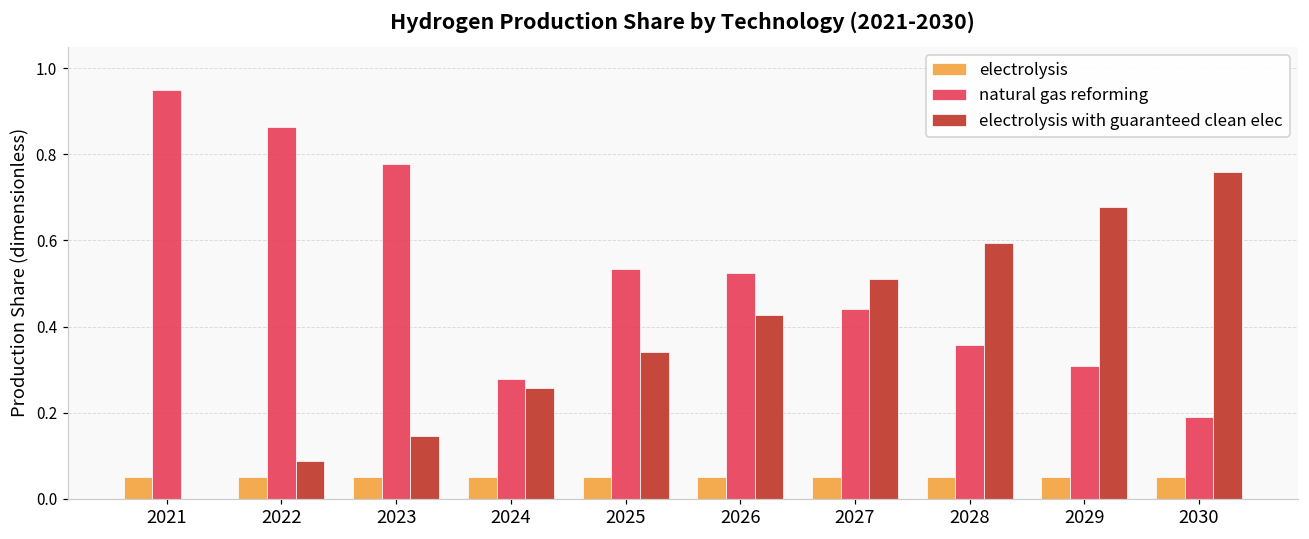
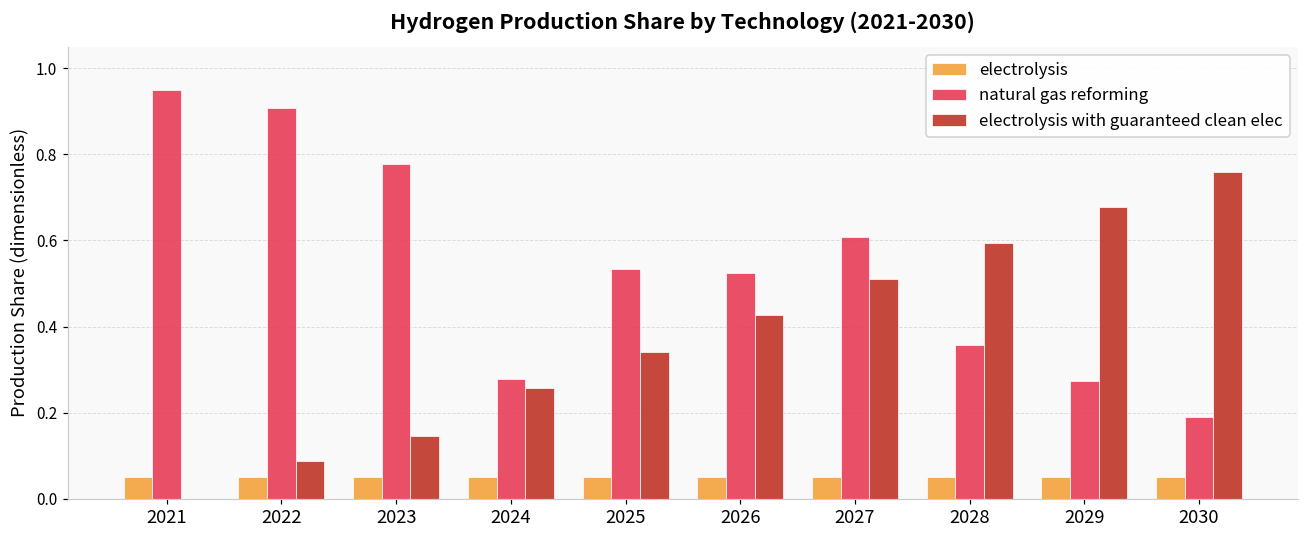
natural gas reforming, 2022: 0.86 -> 0.91
natural gas reforming, 2027: 0.44 -> 0.61
natural gas reforming, 2029: 0.31 -> 0.27
